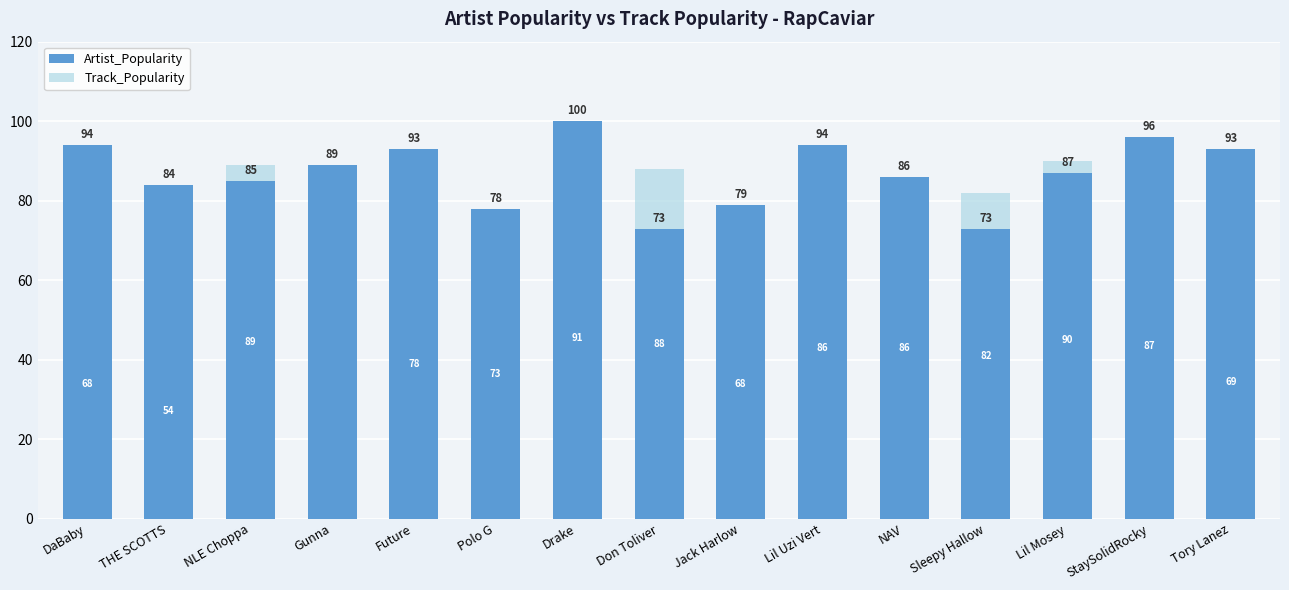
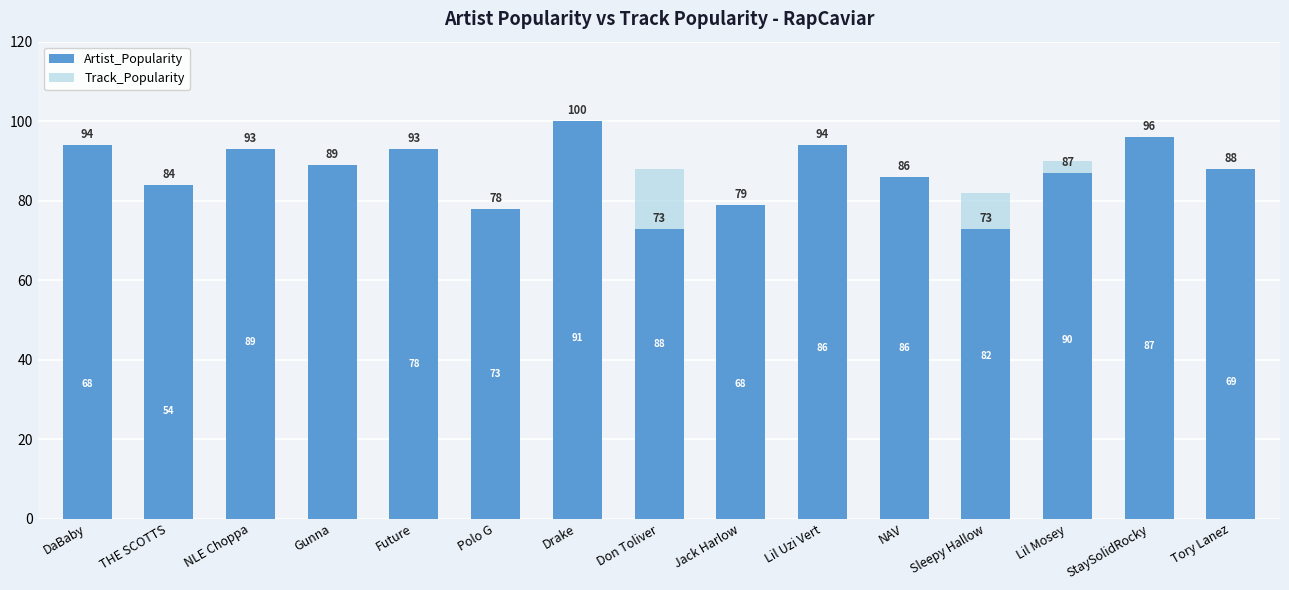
Artist_Popularity, NLE Choppa: 85 -> 93
Artist_Popularity, Tory Lanez: 93 -> 88
